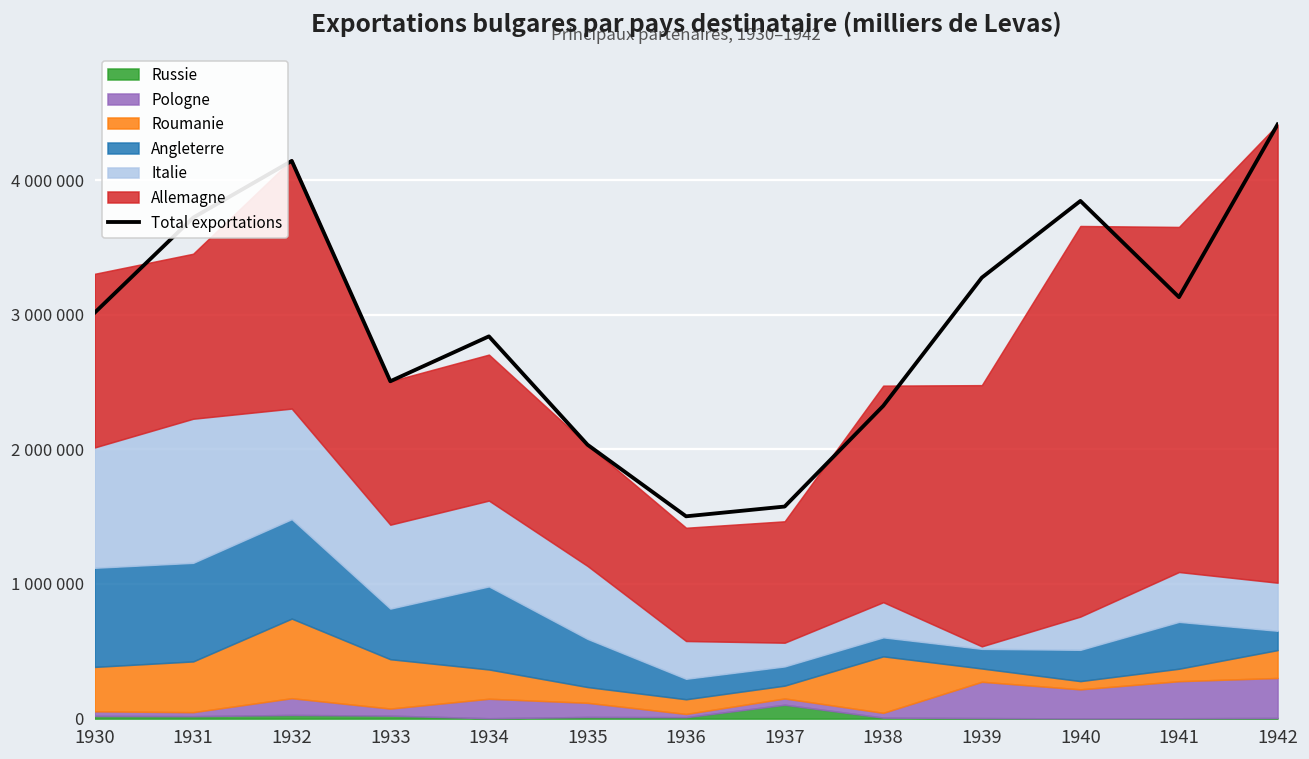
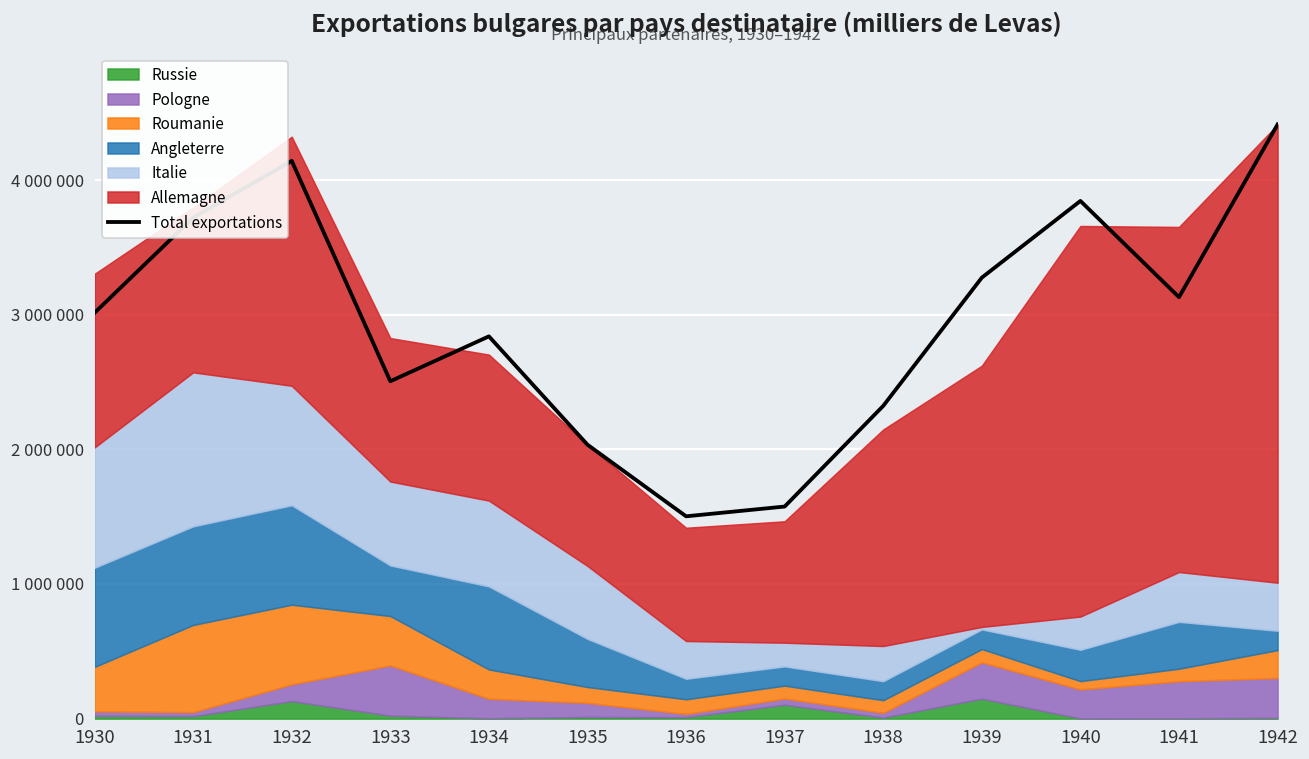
Roumanie, 1931: 380000 -> 650000
Italie, 1931: 1070000 -> 1140000
Russie, 1932: 30000 -> 130000
Italie, 1932: 820000 -> 890000
Pologne, 1933: 50000 -> 370000
Roumanie, 1938: 420000 -> 90000
Russie, 1939: 0 -> 150000
